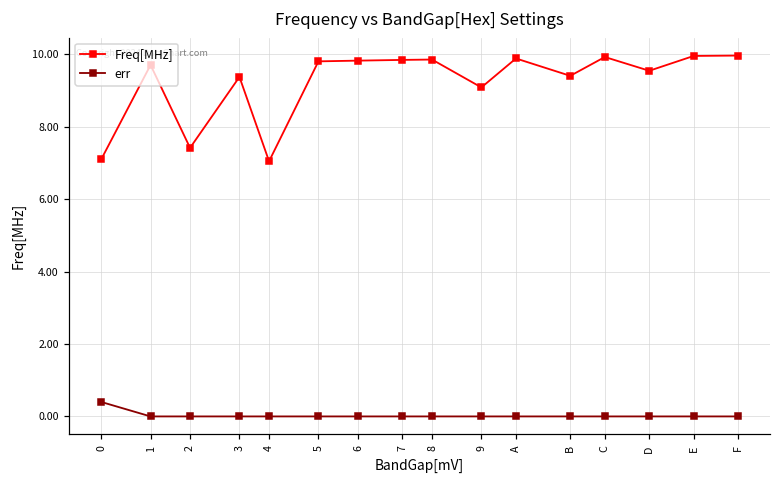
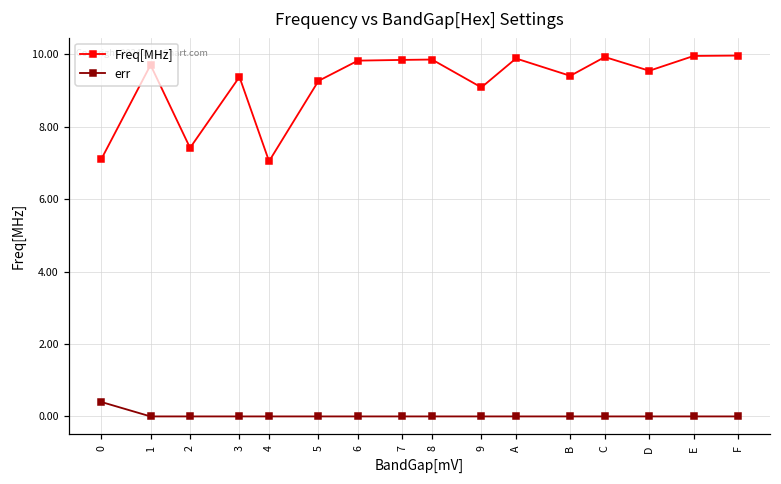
Freq[MHz], 5: 9.8 -> 9.3
